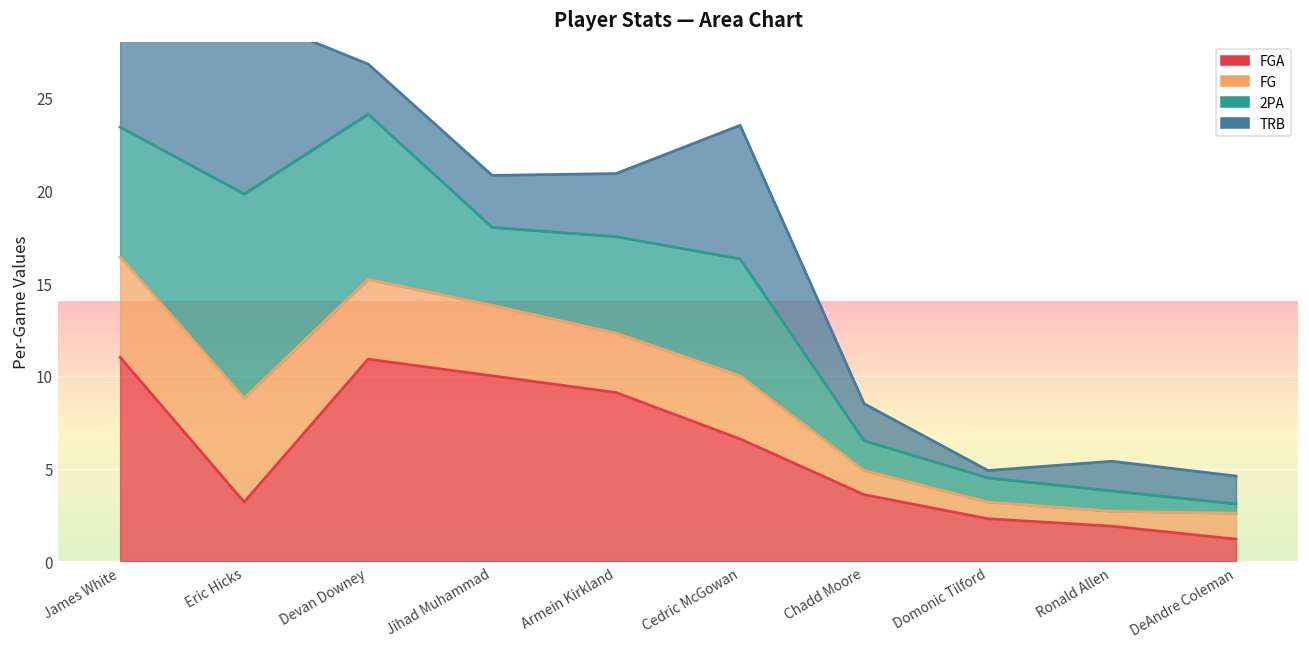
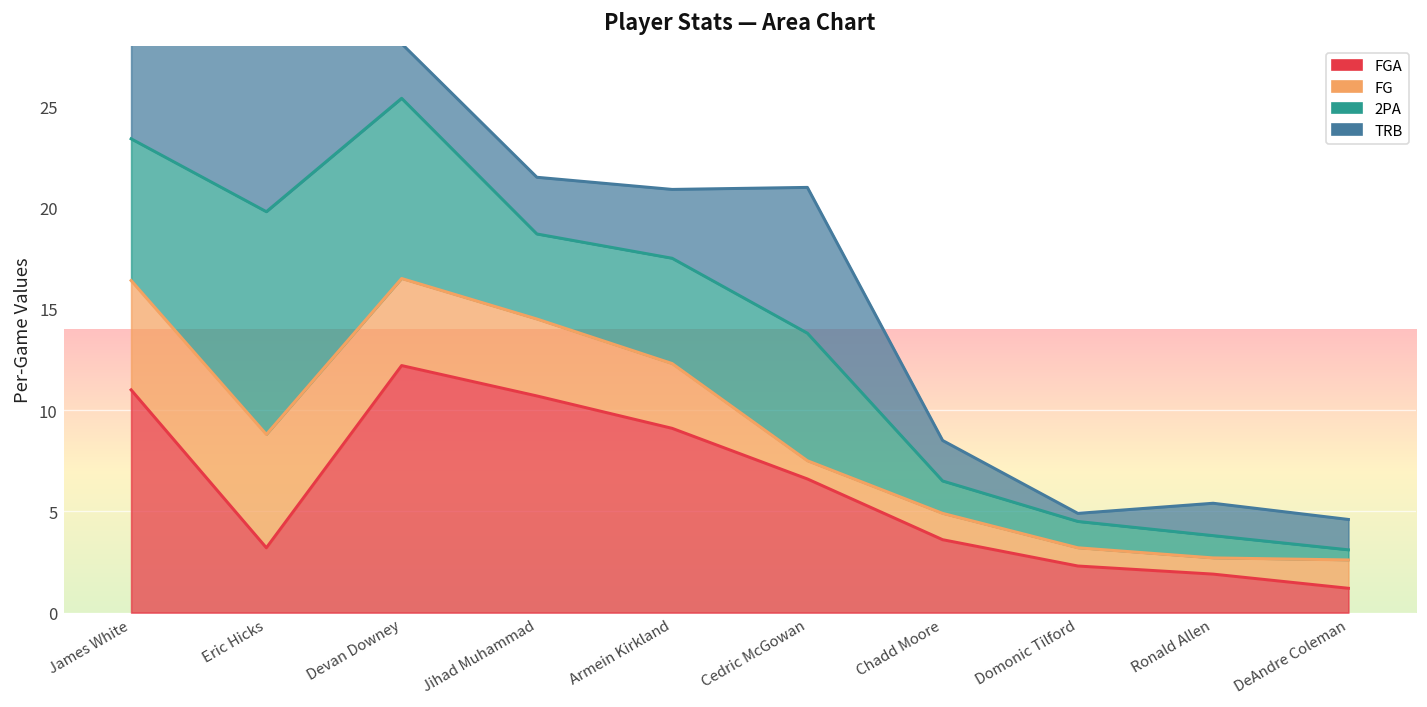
FGA, Devan Downey: 10.9 -> 12.2
FGA, Jihad Muhammad: 10.0 -> 10.7
FG, Cedric McGowan: 3.4 -> 0.9
